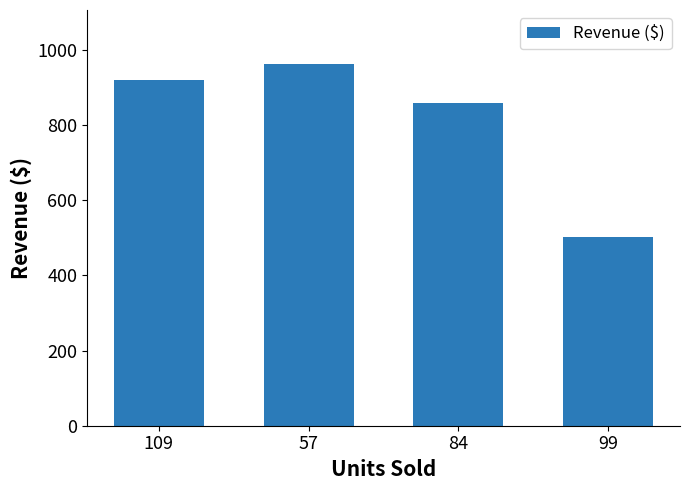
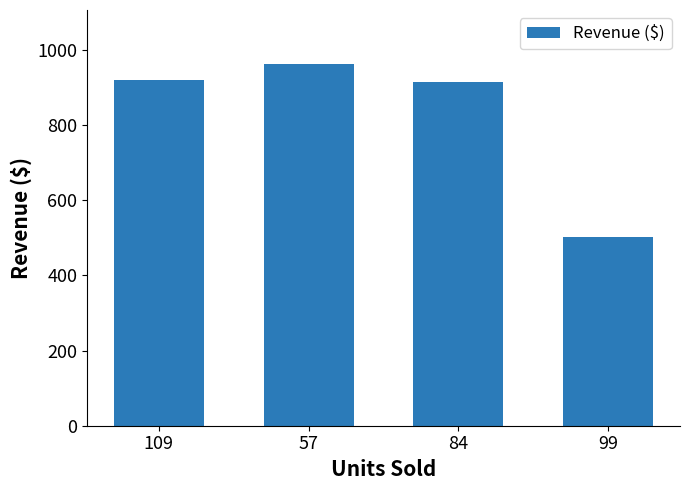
84: 860 -> 920
